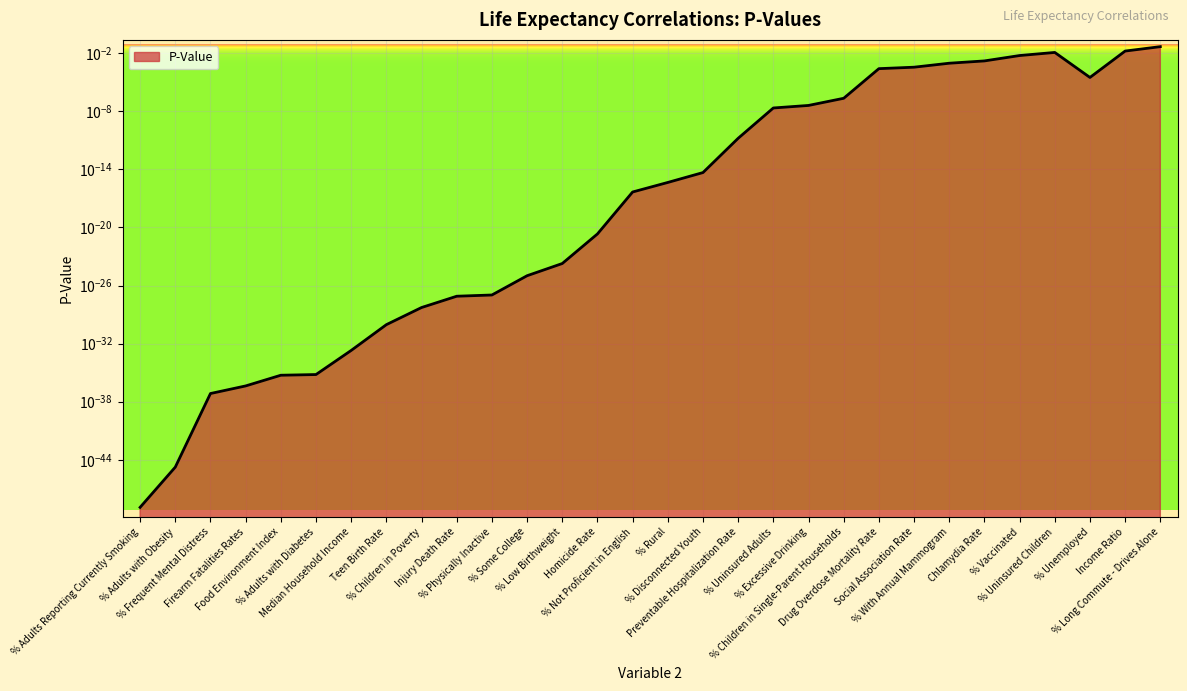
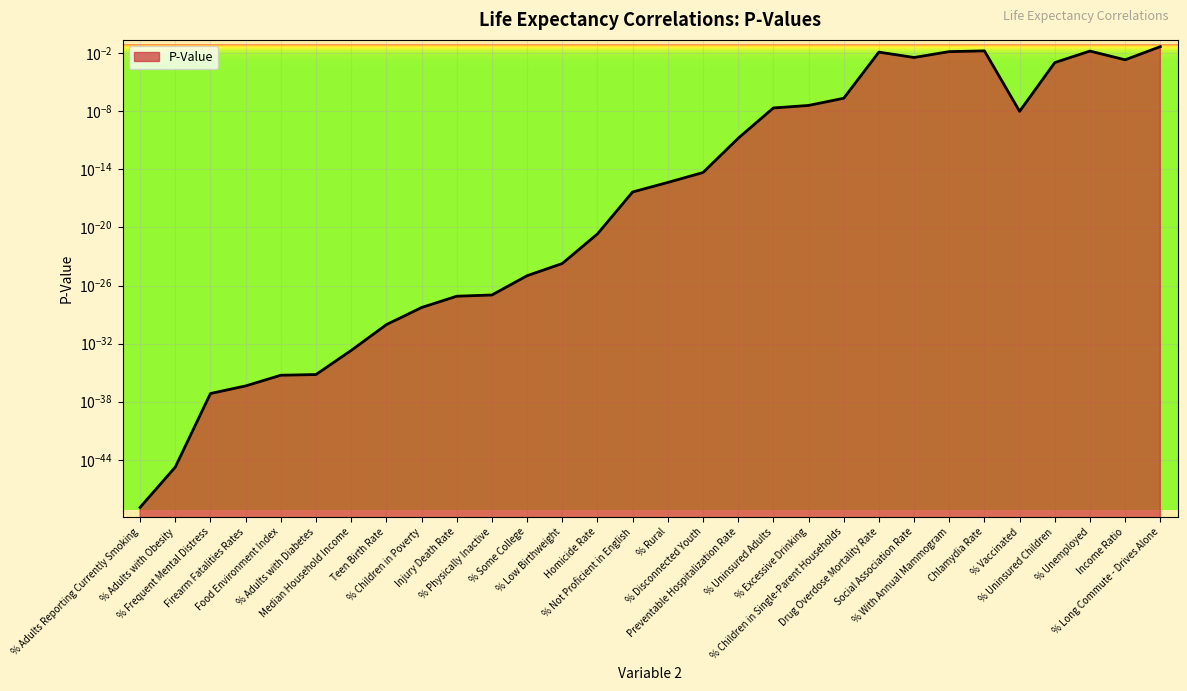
Drug Overdose Mortality Rate: 0.0003 -> 0.01
Social Association Rate: 0.0004 -> 0.004
% With Annual Mammogram: 0.001 -> 0.01
Chlamydia Rate: 0.002 -> 0.02
% Vaccinated: 0.01 -> 0.00000001
% Uninsured Children: 0.01 -> 0.001
% Unemployed: 0.00003 -> 0.02
Income Ratio: 0.02 -> 0.002
